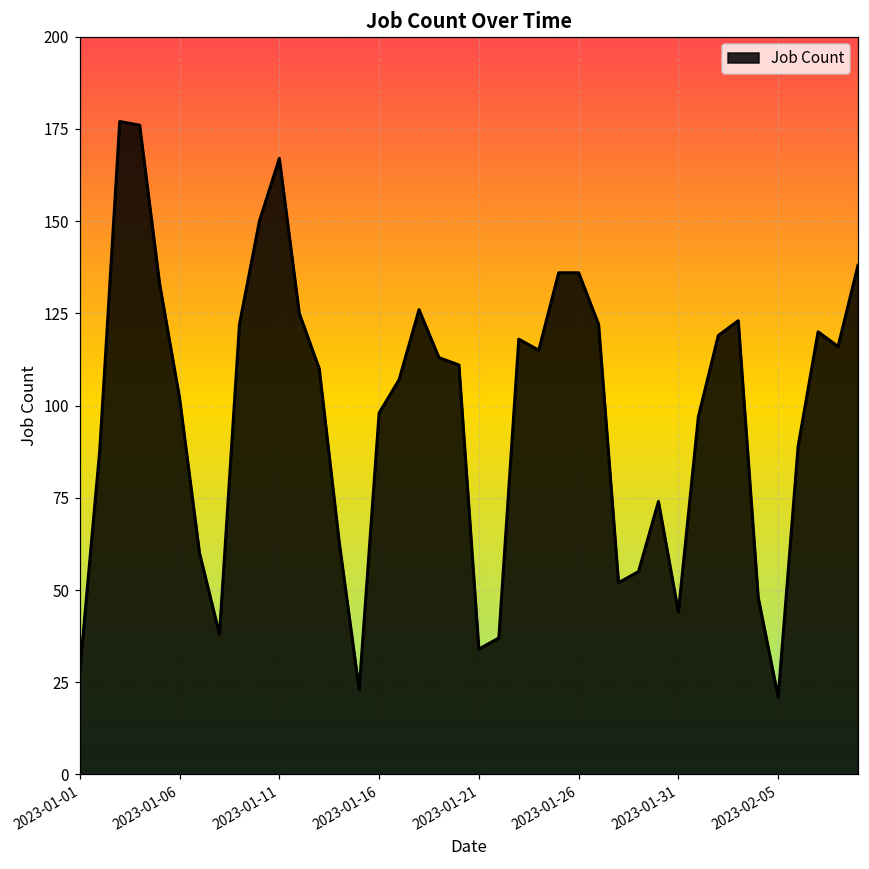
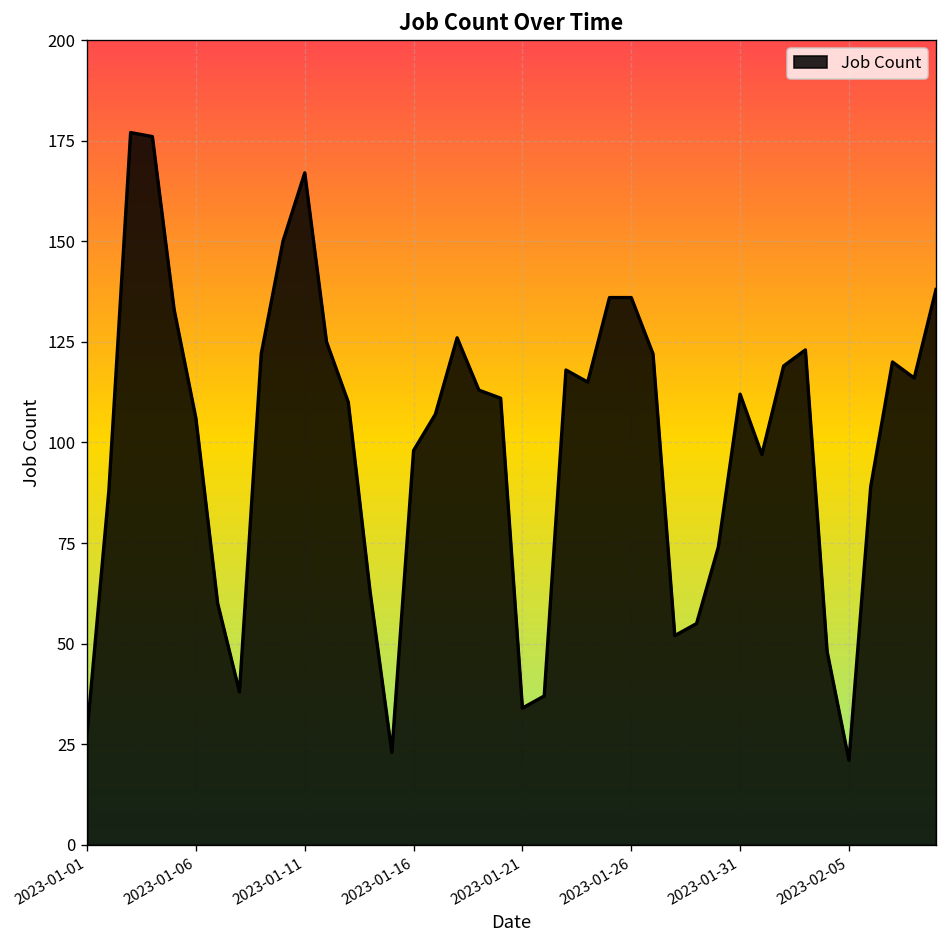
2023-01-06: 102 -> 106
2023-01-31: 44 -> 112
